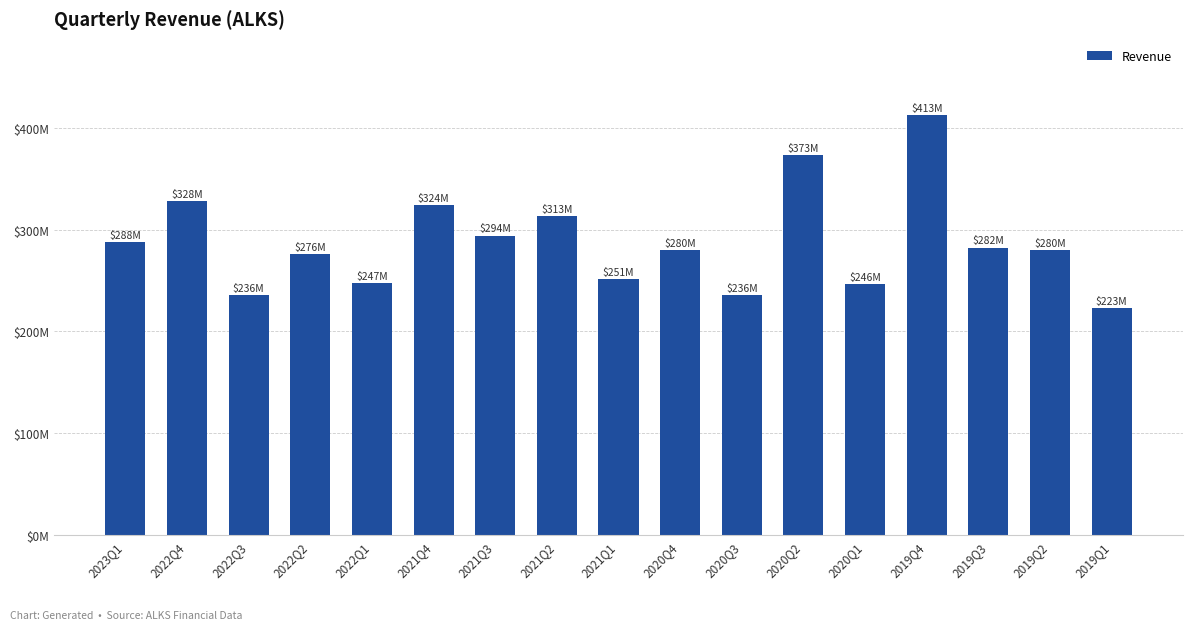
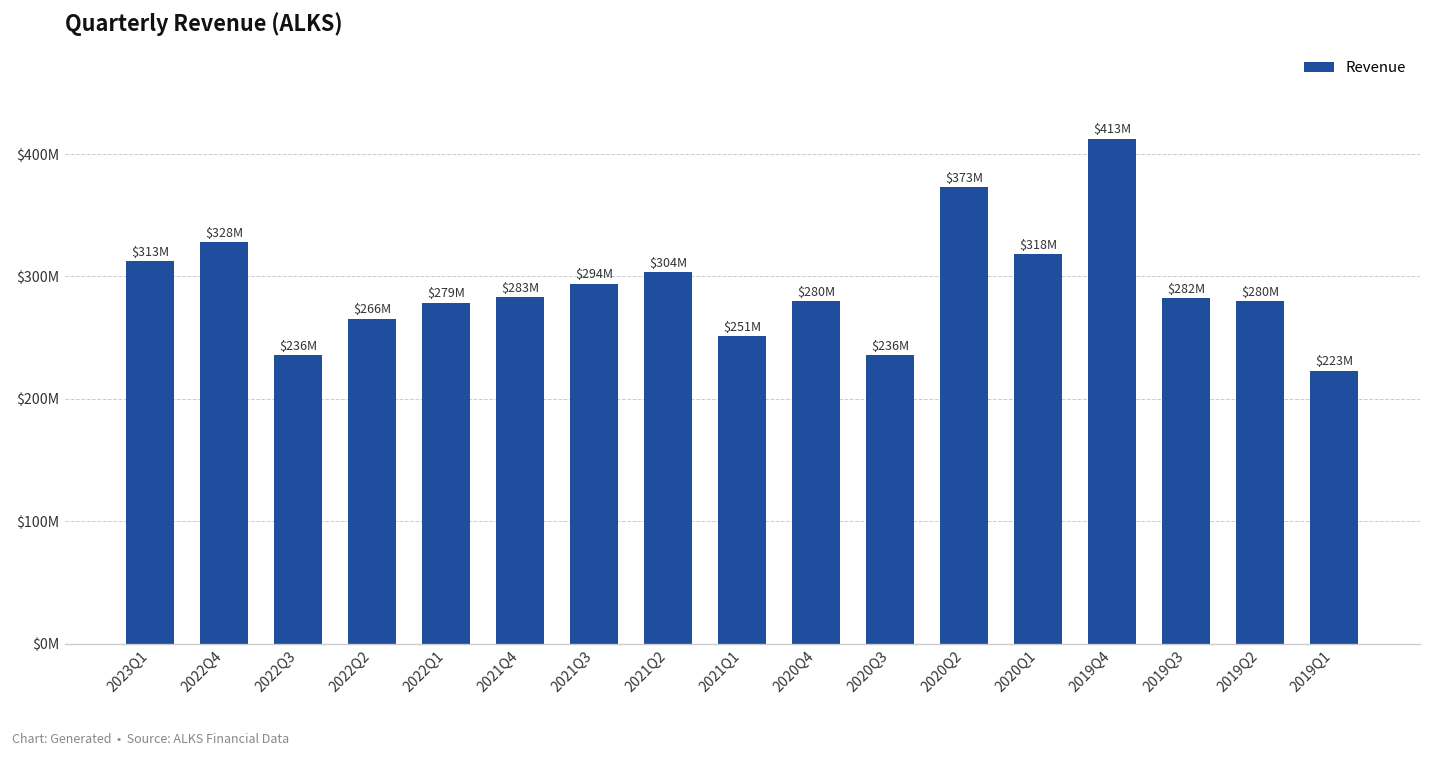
2023Q1: $288M -> $313M
2022Q2: $276M -> $266M
2022Q1: $247M -> $279M
2021Q4: $324M -> $283M
2021Q2: $313M -> $304M
2020Q1: $246M -> $318M
